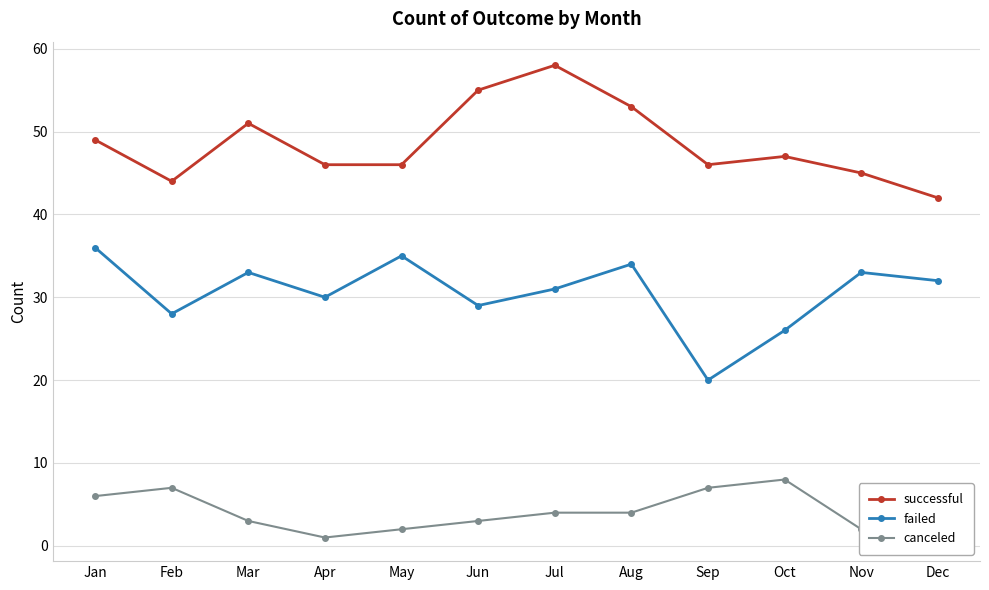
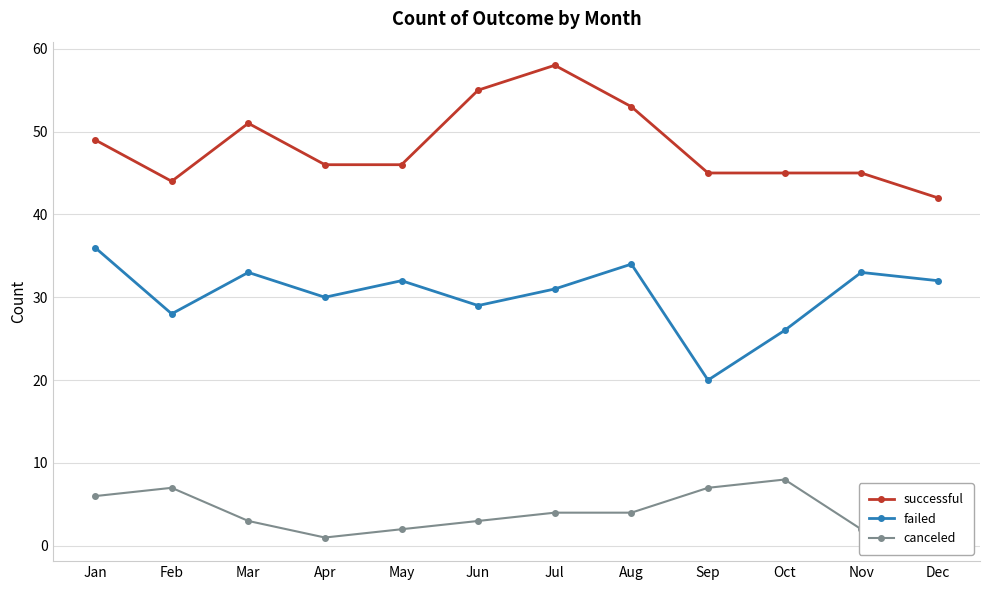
failed, May: 35 -> 32
successful, Sep: 46 -> 45
successful, Oct: 47 -> 45
